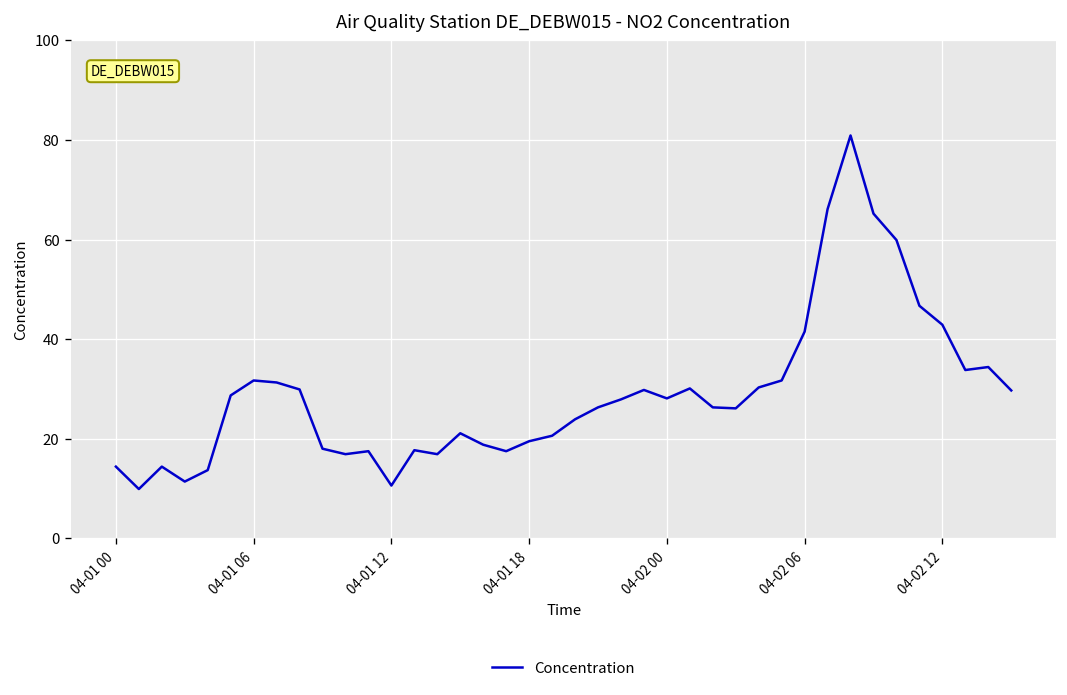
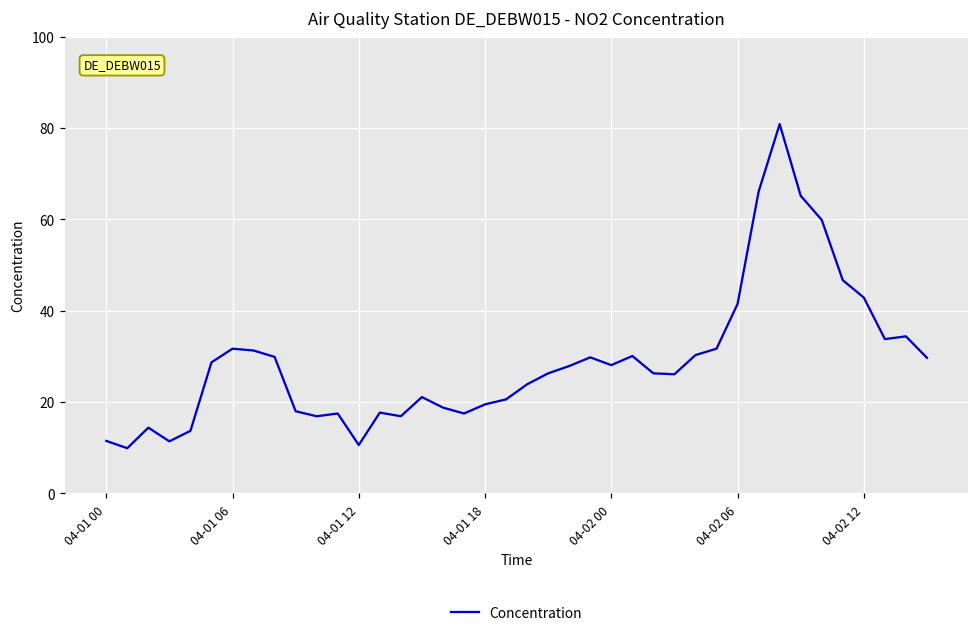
04-01 00: 14 -> 12
